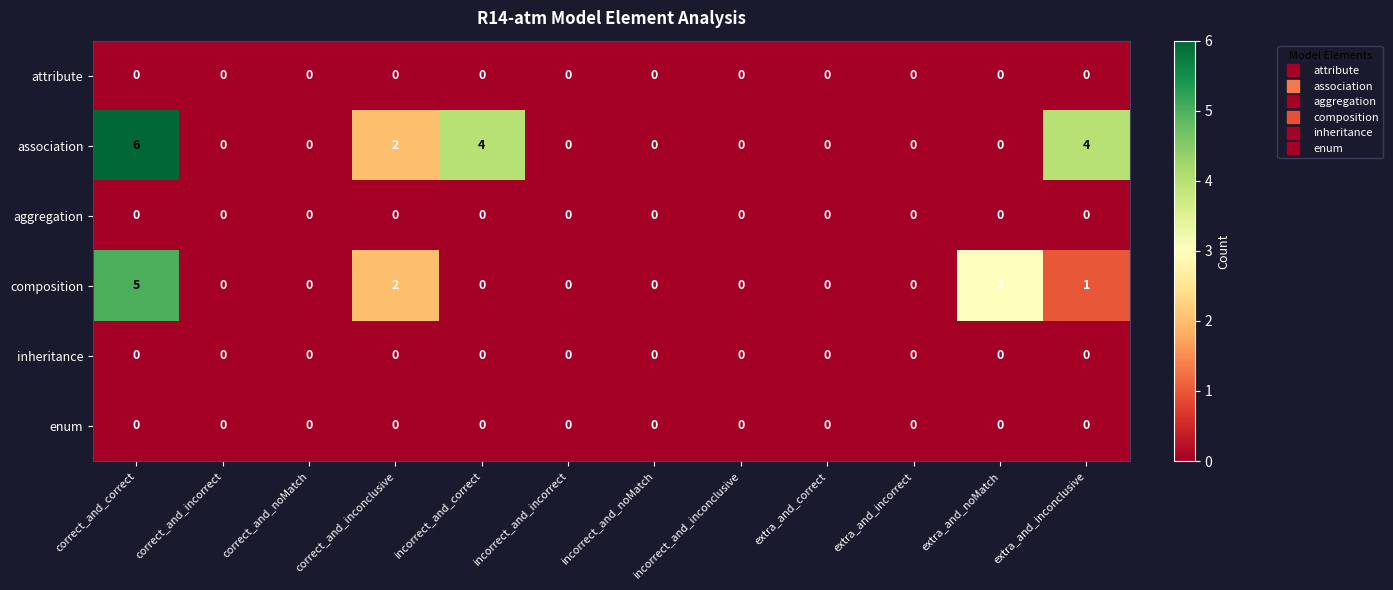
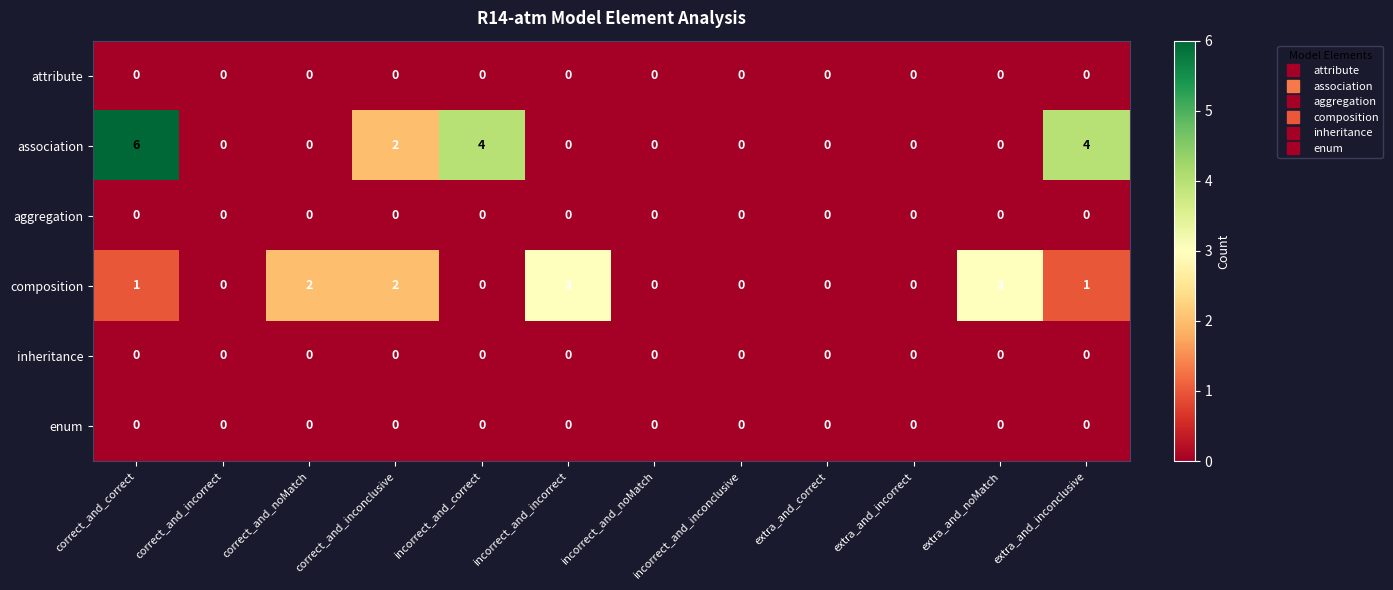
composition, correct_and_correct: 5 -> 1
composition, correct_and_noMatch: 0 -> 2
composition, incorrect_and_incorrect: 0 -> 3
